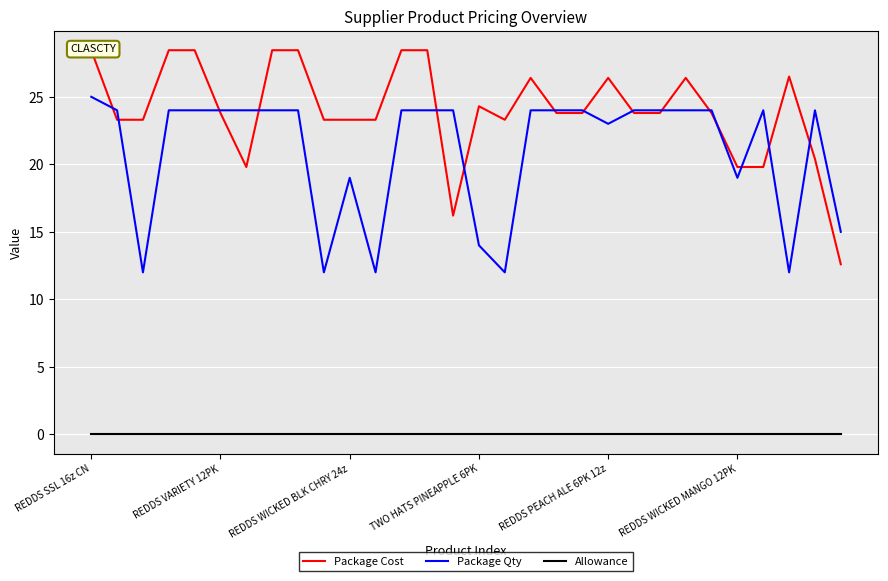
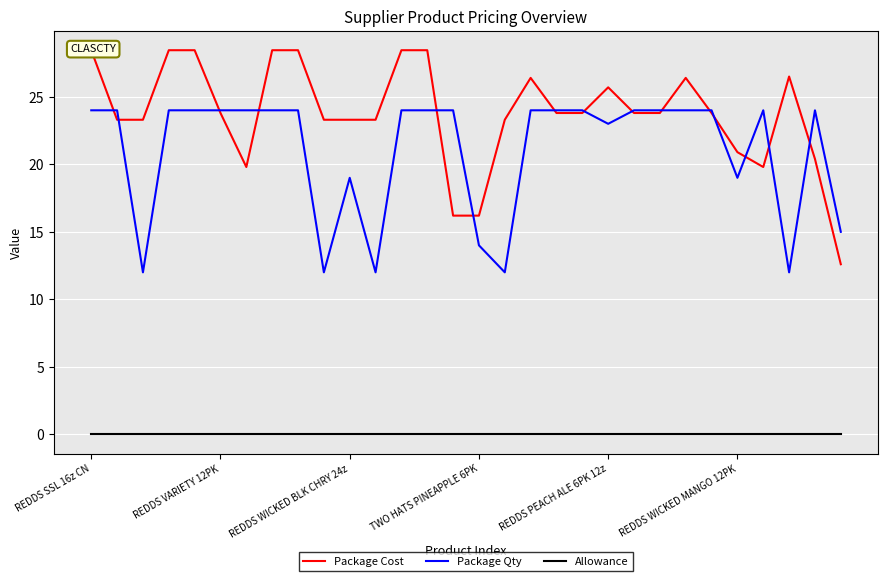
Package Qty, REDDS SSL 16z CN: 25 -> 24
Package Cost, TWO HATS PINEAPPLE 6PK: 24.3 -> 16.2
Package Cost, REDDS PEACH ALE 6PK 12z: 26.4 -> 25.7
Package Cost, REDDS WICKED MANGO 12PK: 19.8 -> 20.9
